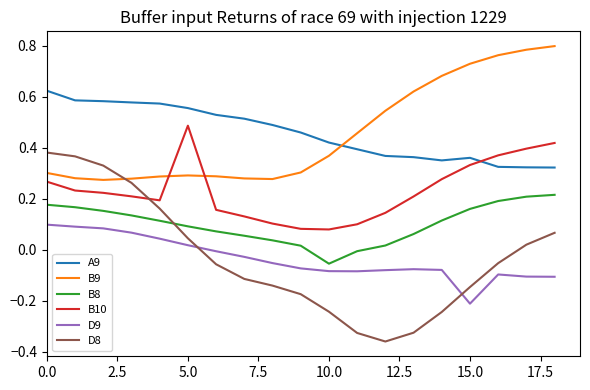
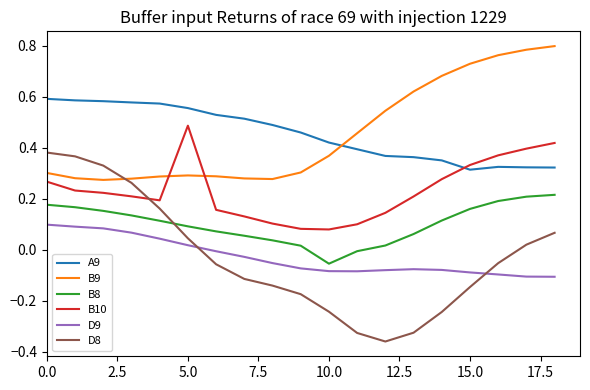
A9, 0.0: 0.62 -> 0.59
A9, 15.0: 0.36 -> 0.31
D9, 15.0: -0.21 -> -0.09
